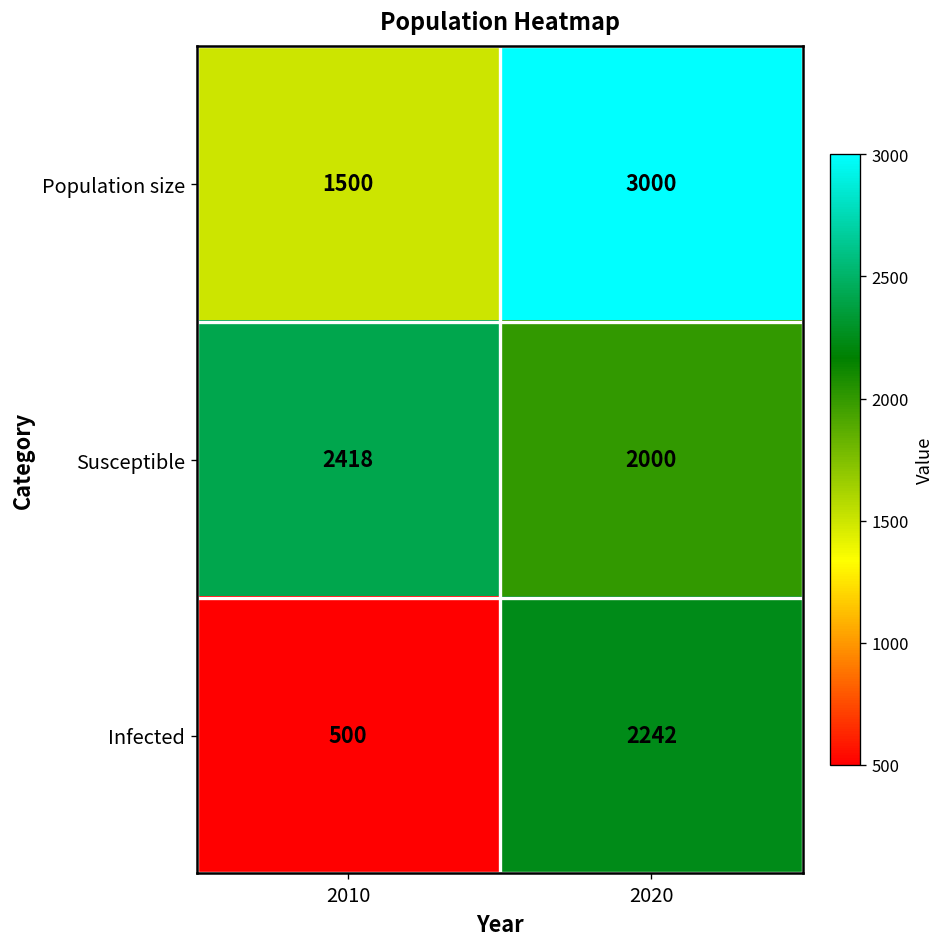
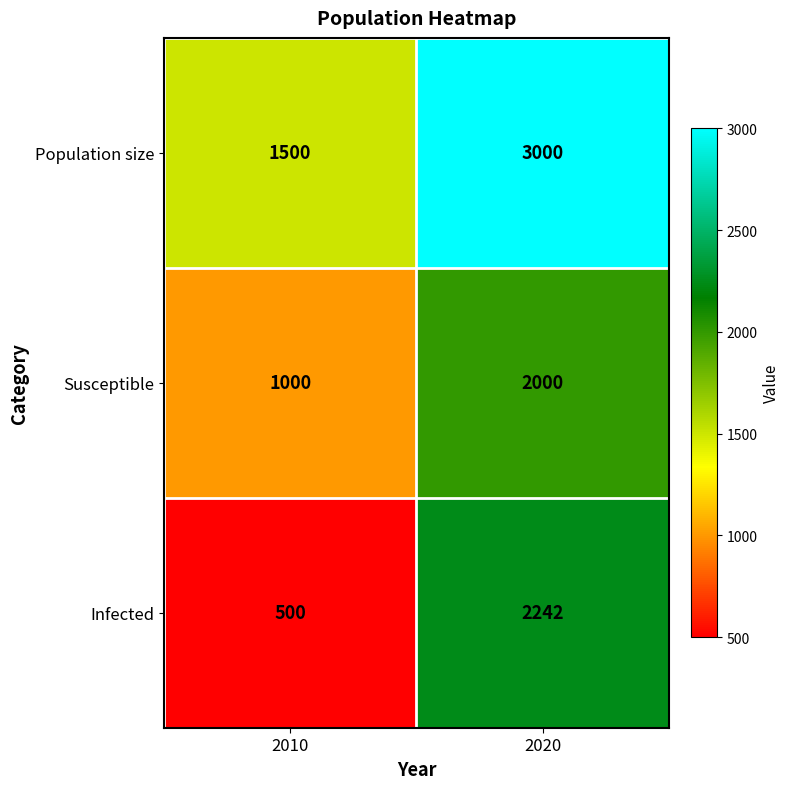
Susceptible, 2010: 2418 -> 1000
